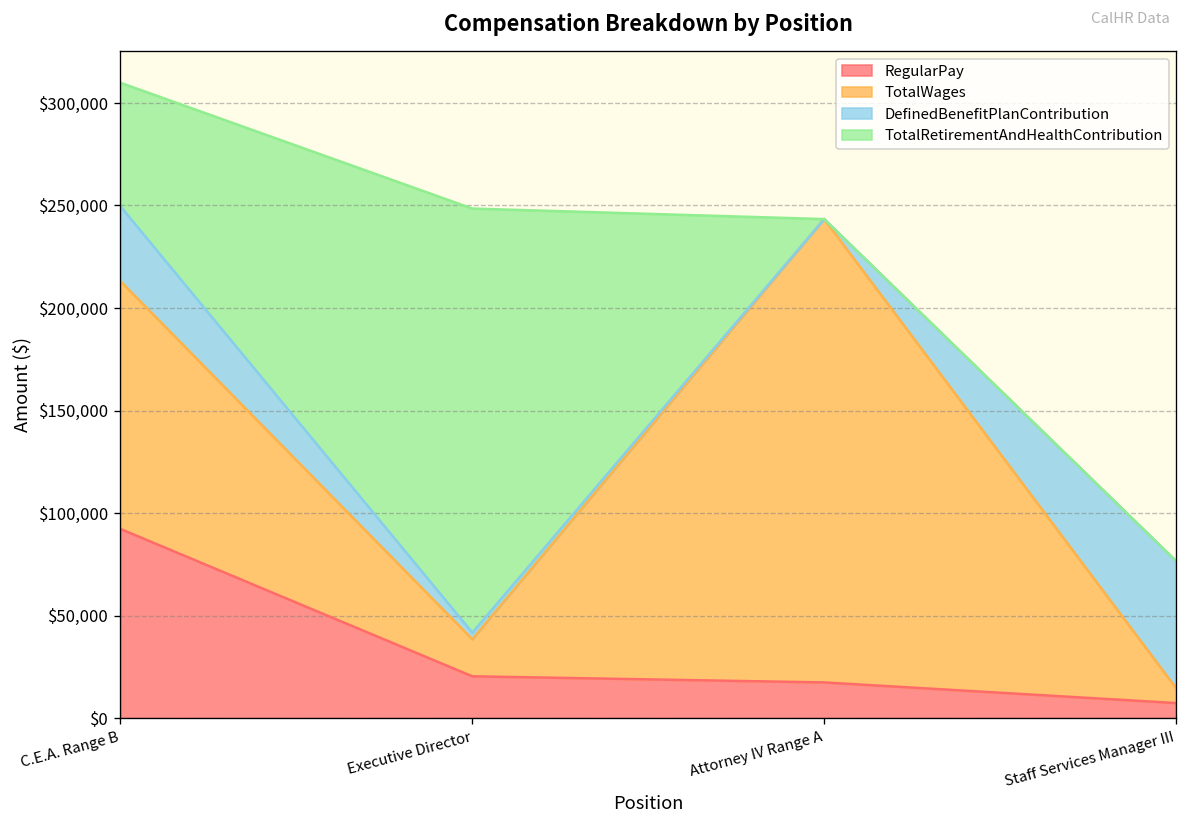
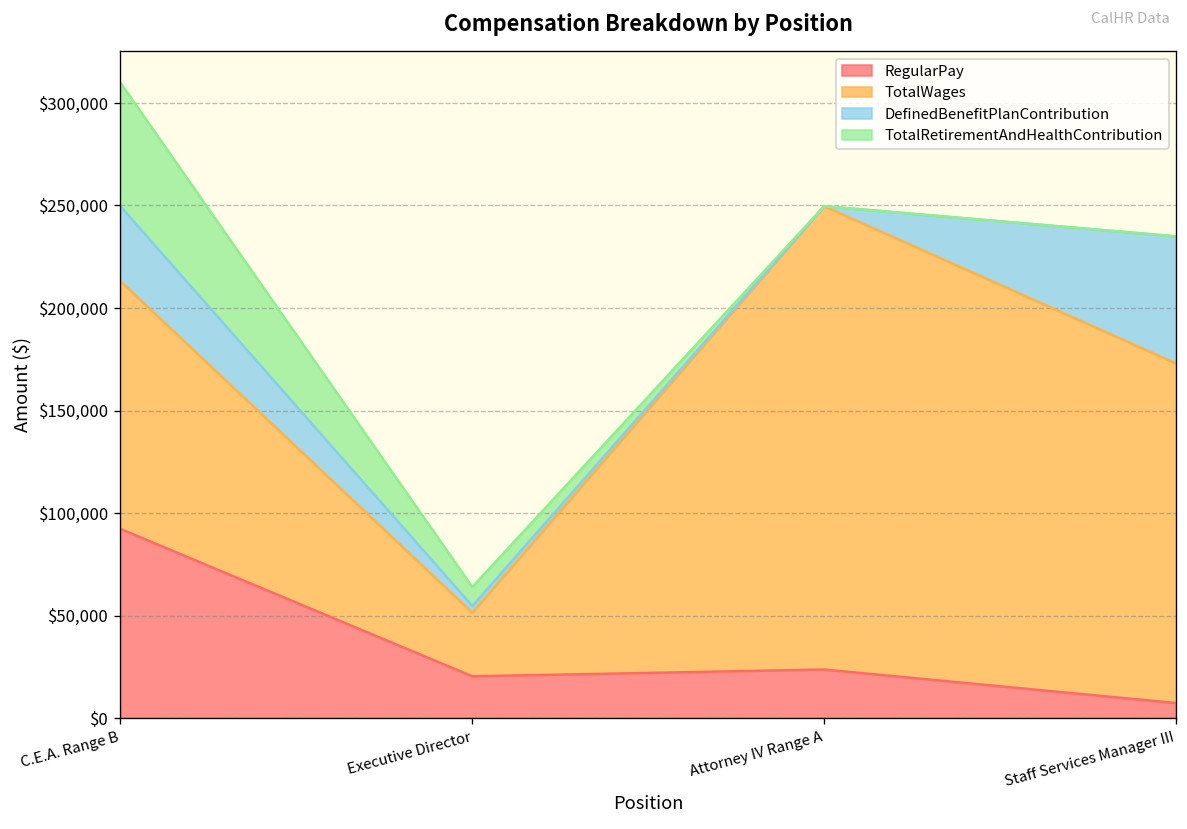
TotalWages, Executive Director: $18,000 -> $31,000
TotalRetirementAndHealthContribution, Executive Director: $207,000 -> $9,000
RegularPay, Attorney IV Range A: $17,000 -> $24,000
TotalWages, Staff Services Manager III: $7,000 -> $166,000
